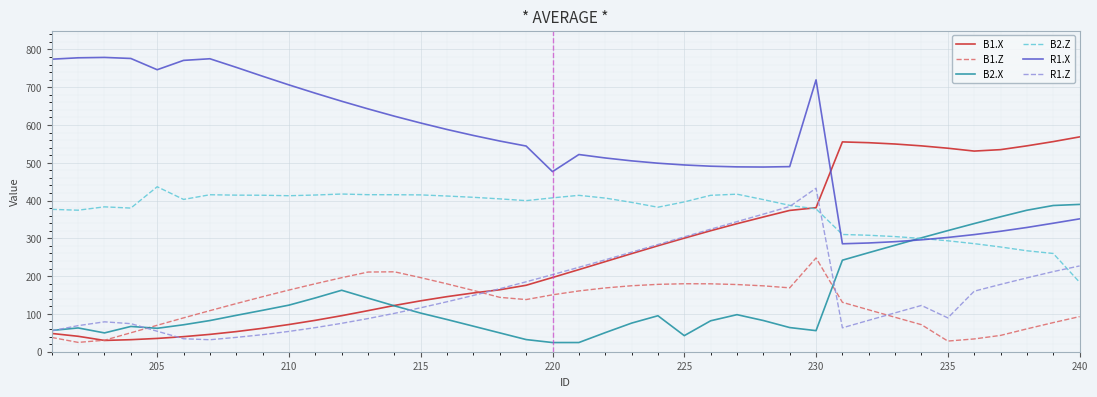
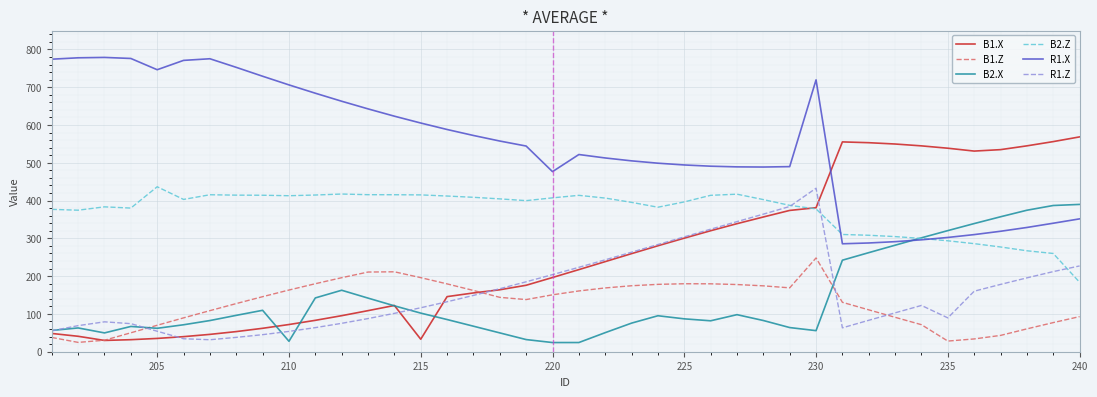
B2.X, 210: 120 -> 30
B1.X, 215: 130 -> 30
B2.X, 225: 40 -> 90
